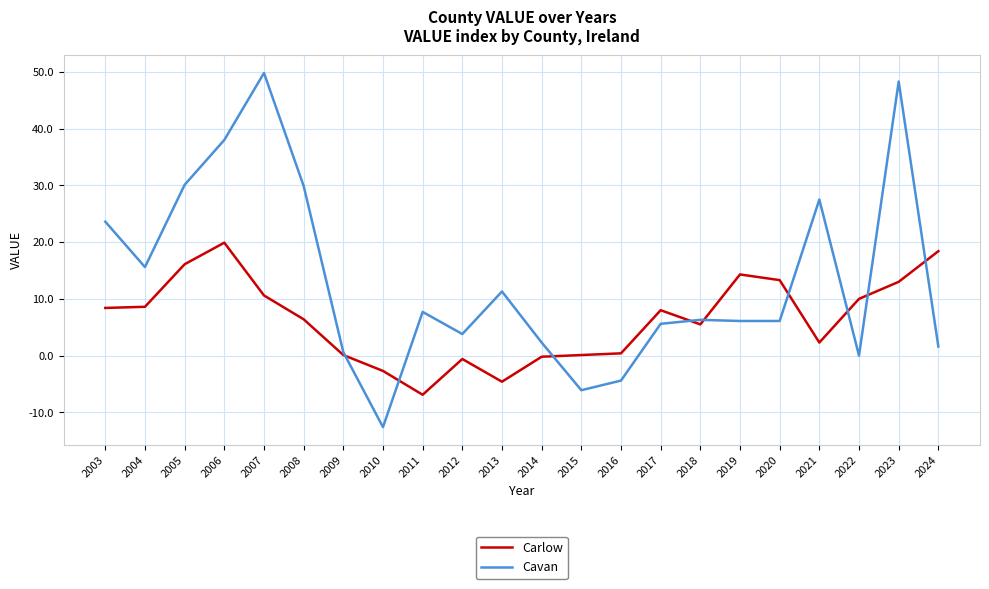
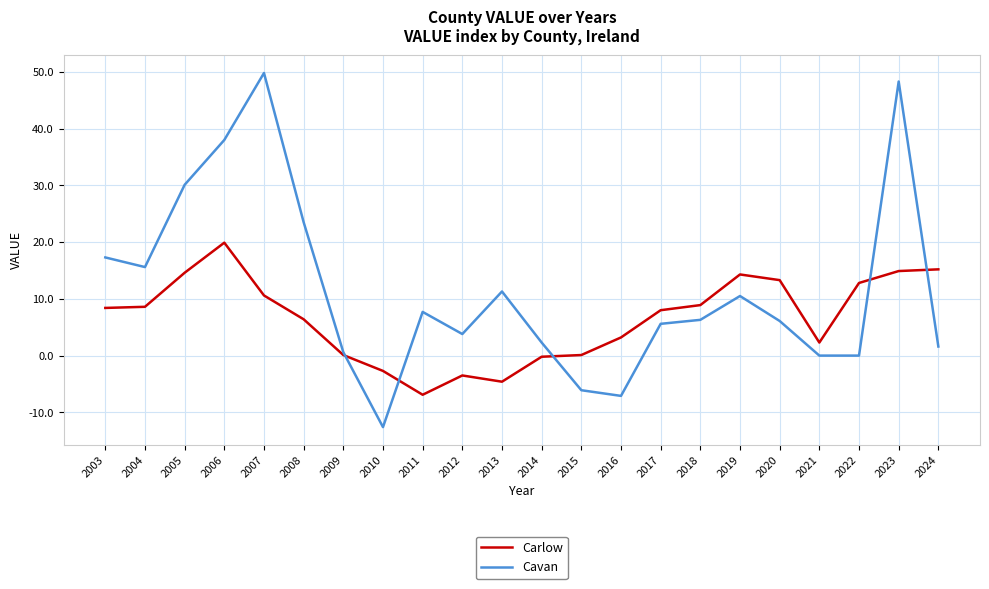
Cavan, 2003: 24 -> 17
Carlow, 2005: 16 -> 15
Cavan, 2008: 30 -> 24
Carlow, 2012: -1 -> -4
Carlow, 2016: 0 -> 3
Cavan, 2016: -4 -> -7
Carlow, 2018: 6 -> 9
Cavan, 2019: 6 -> 11
Cavan, 2021: 28 -> 0
Carlow, 2022: 10 -> 13
Carlow, 2023: 13 -> 15
Carlow, 2024: 18 -> 15
